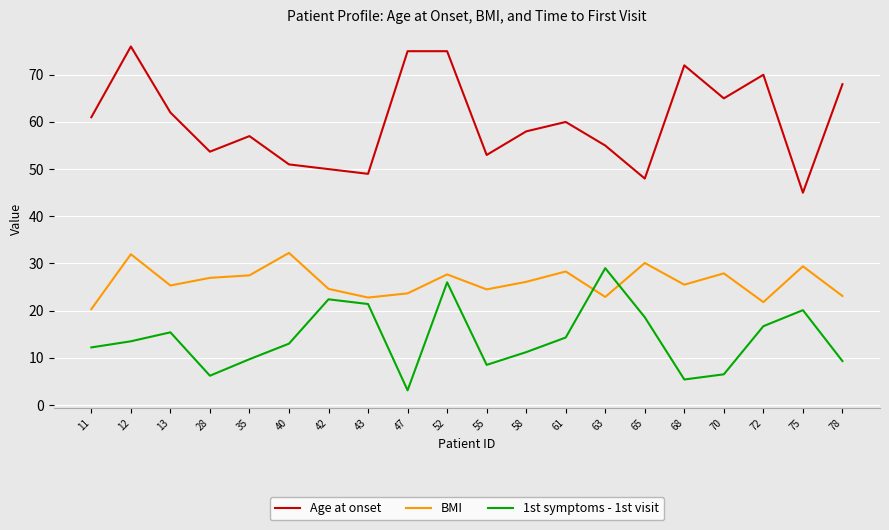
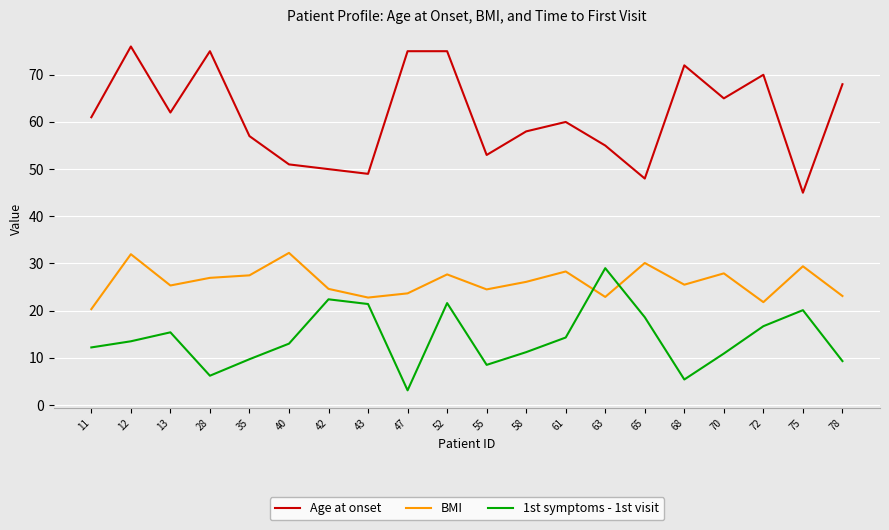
Age at onset, 28: 54 -> 75
1st symptoms - 1st visit, 52: 26 -> 22
1st symptoms - 1st visit, 70: 7 -> 11
